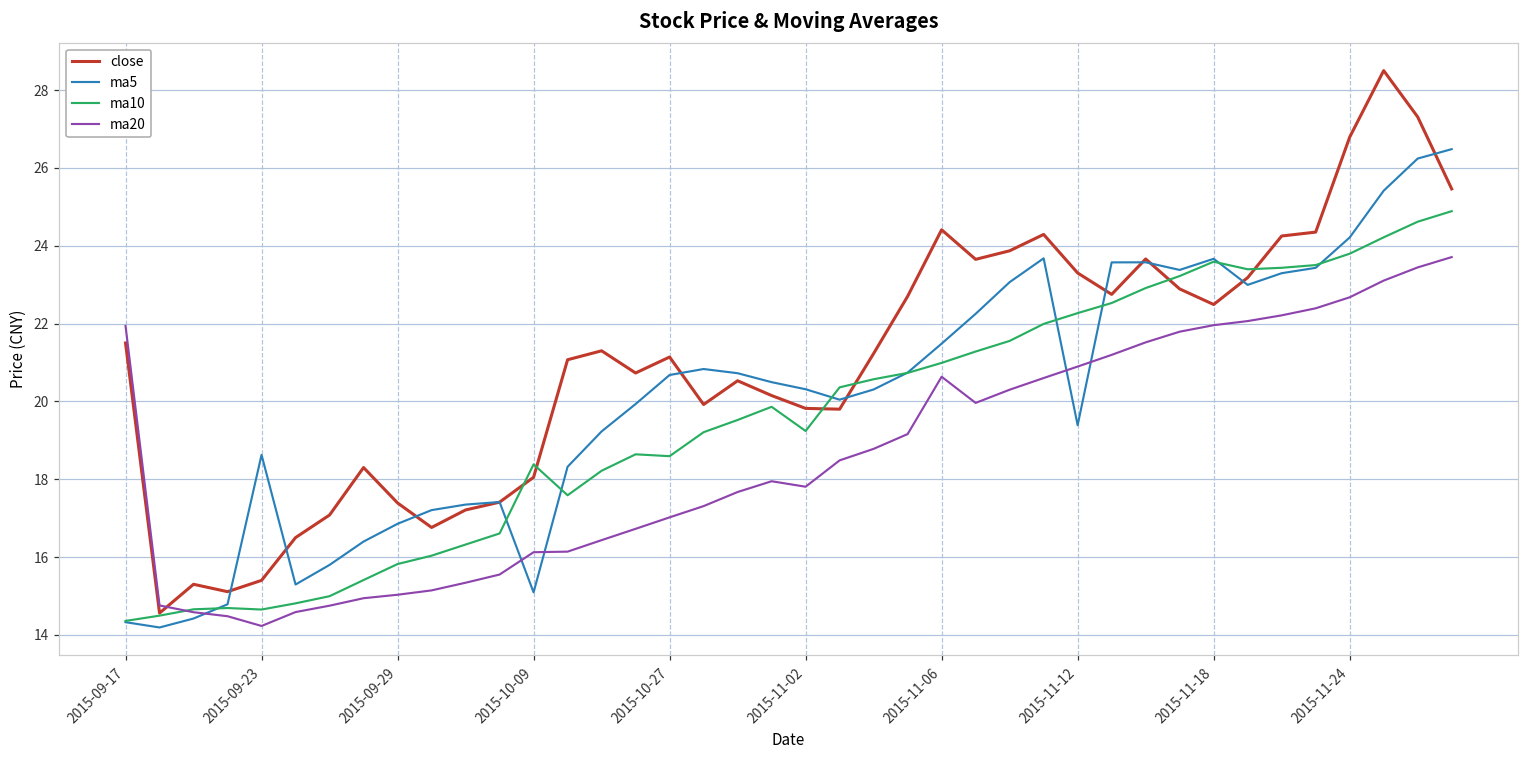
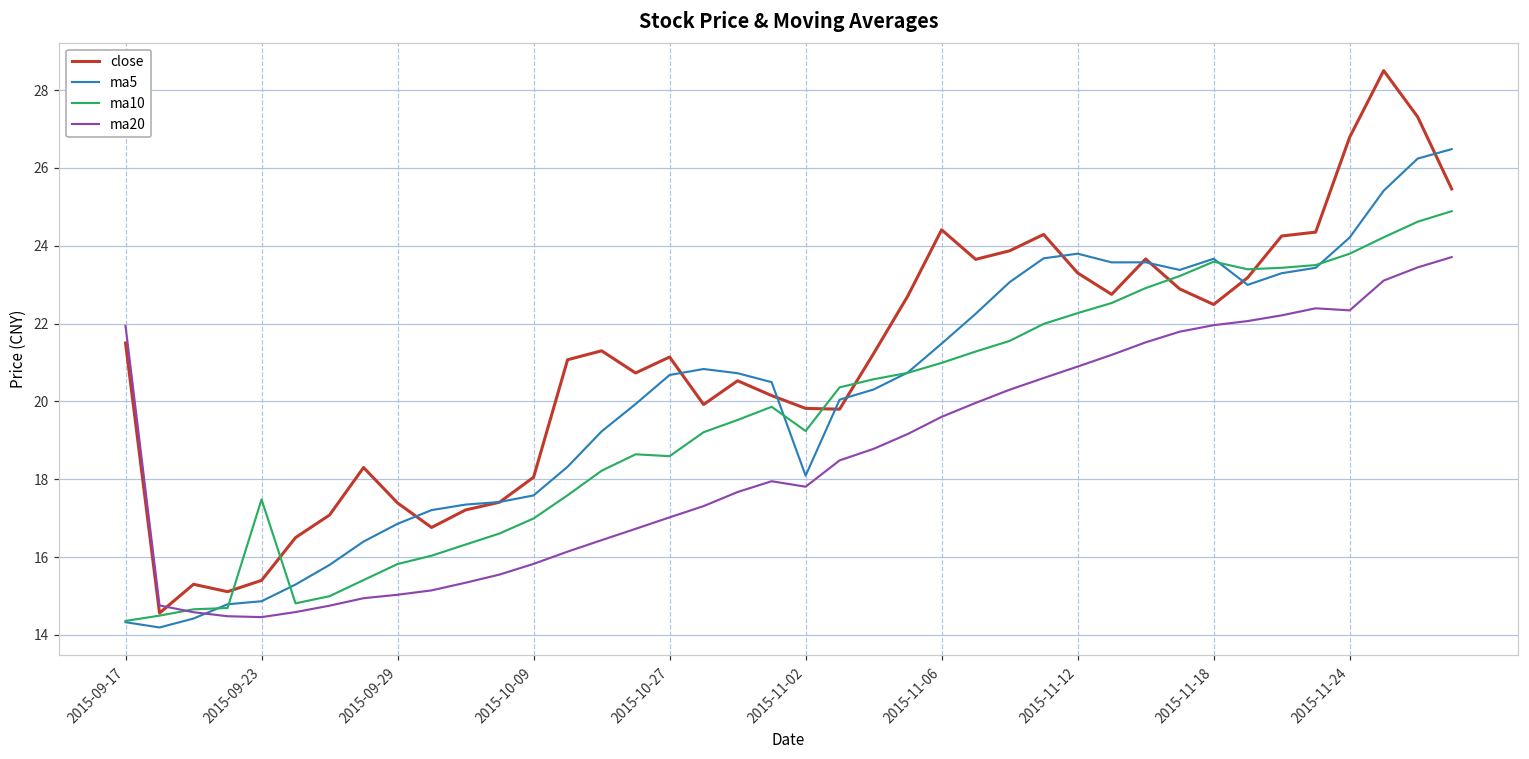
ma5, 2015-09-23: 18.6 -> 14.9
ma10, 2015-09-23: 14.7 -> 17.5
ma20, 2015-09-23: 14.2 -> 14.5
ma5, 2015-10-09: 15.1 -> 17.6
ma10, 2015-10-09: 18.4 -> 17.0
ma20, 2015-10-09: 16.1 -> 15.8
ma5, 2015-11-02: 20.3 -> 18.1
ma20, 2015-11-06: 20.6 -> 19.6
ma5, 2015-11-12: 19.4 -> 23.8
ma20, 2015-11-24: 22.7 -> 22.3
